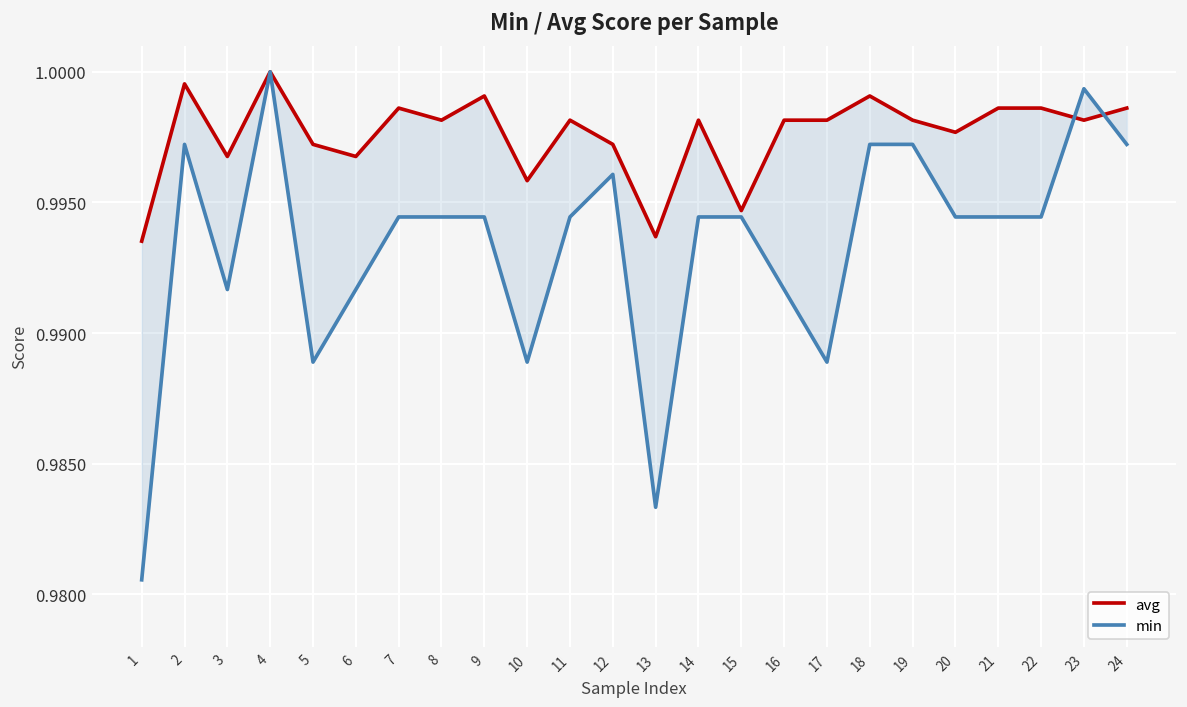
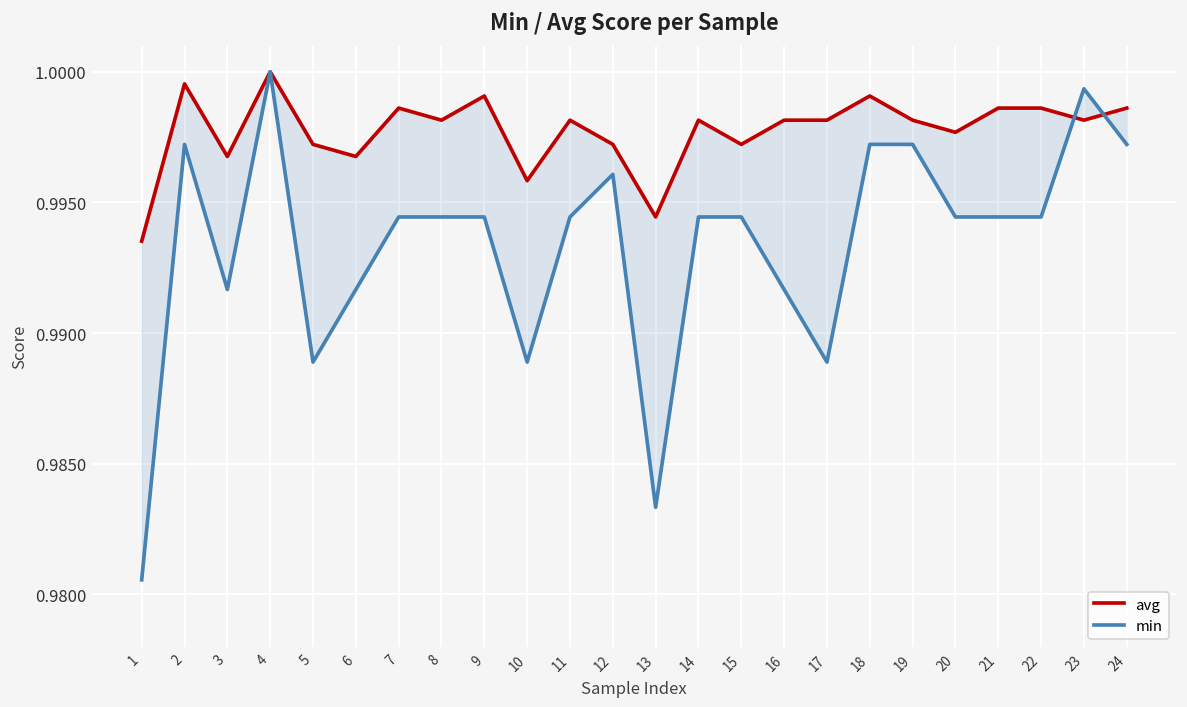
avg, 13: 0.9937 -> 0.9944
avg, 15: 0.9947 -> 0.9972
